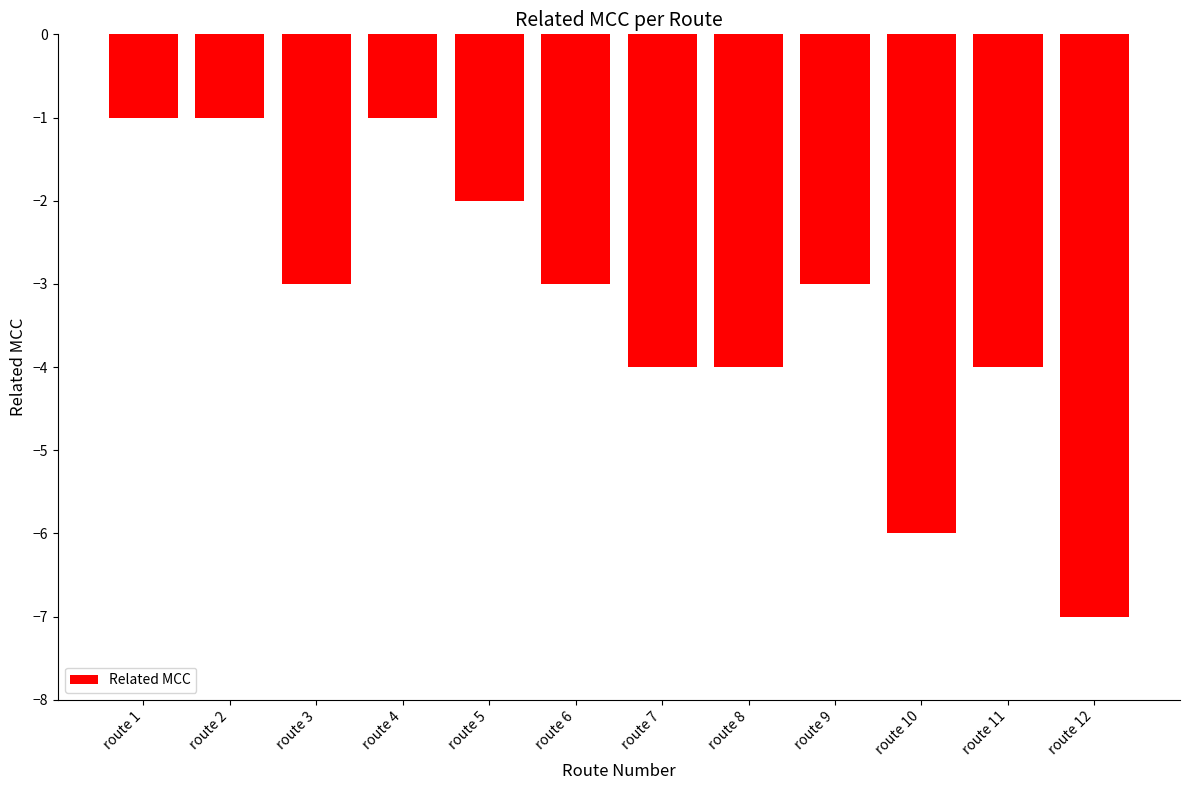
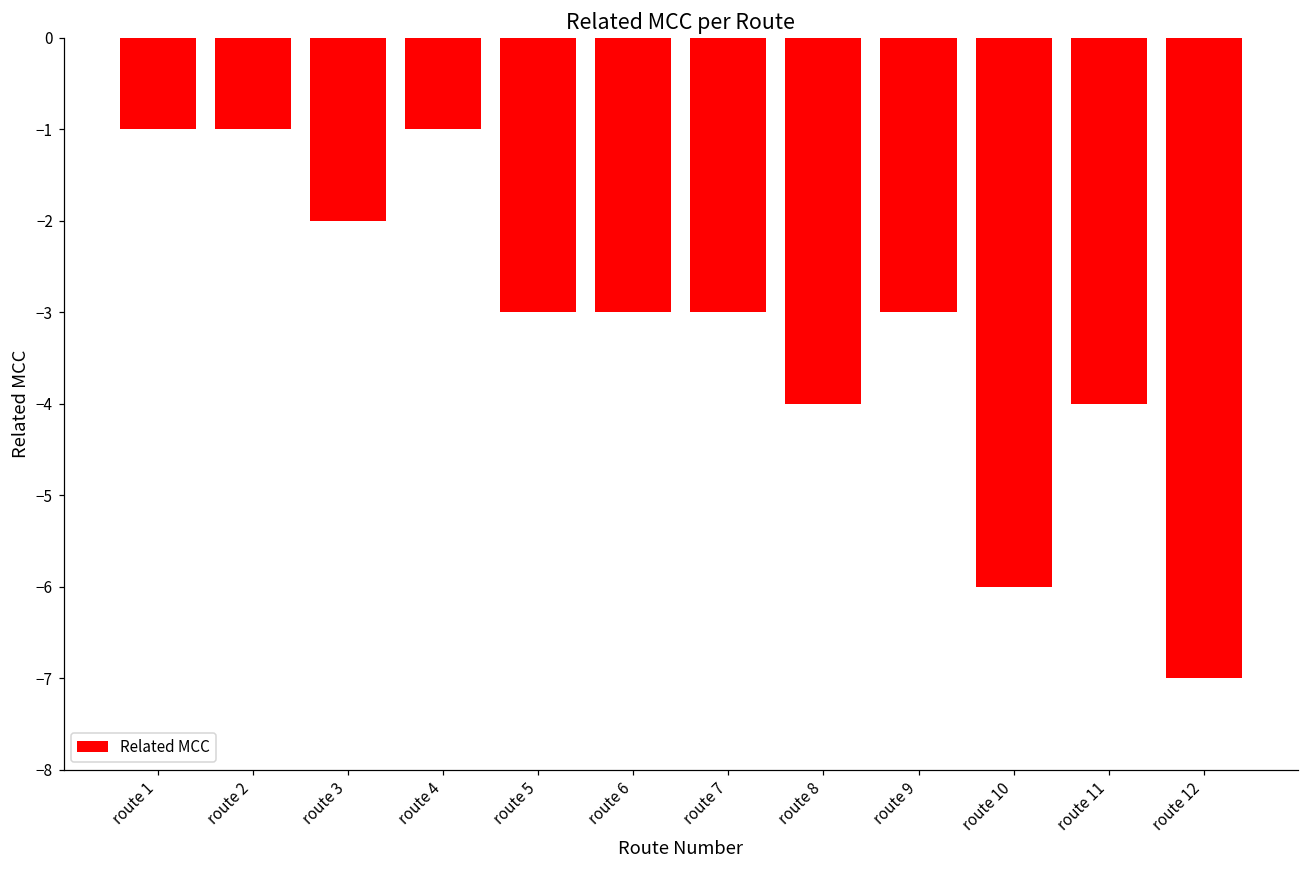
route 3: -3.0 -> -2.0
route 5: -2.0 -> -3.0
route 7: -4.0 -> -3.0
